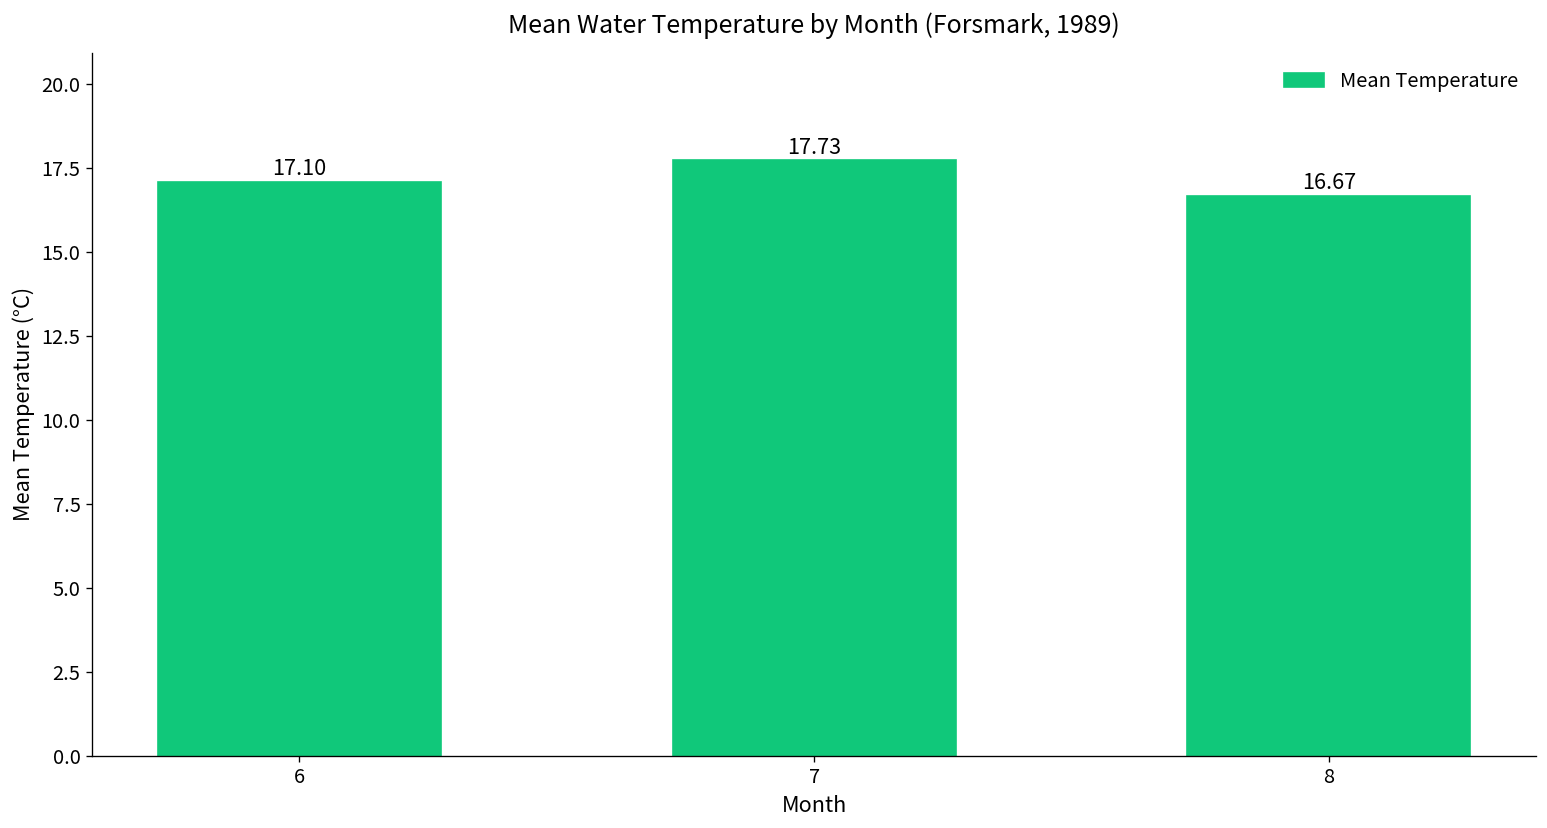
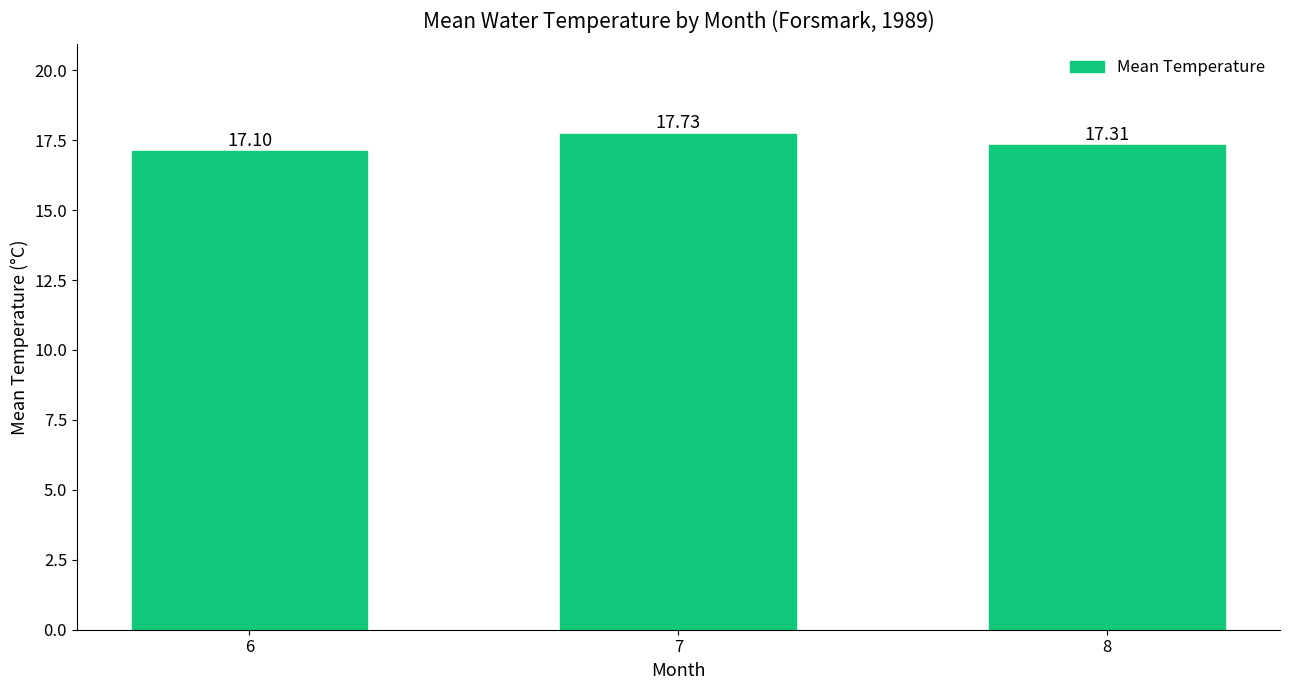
8: 16.67 -> 17.31
